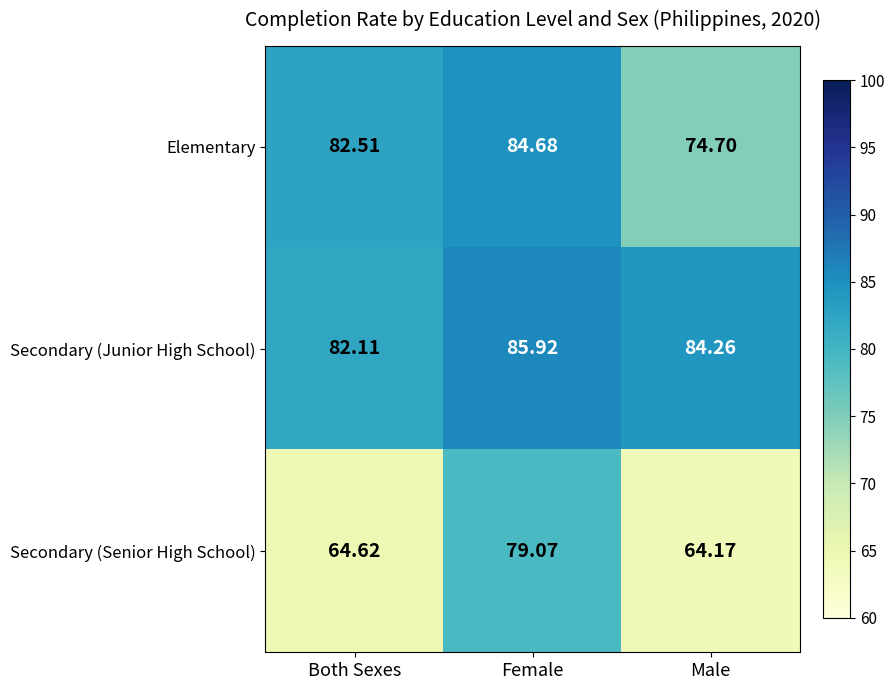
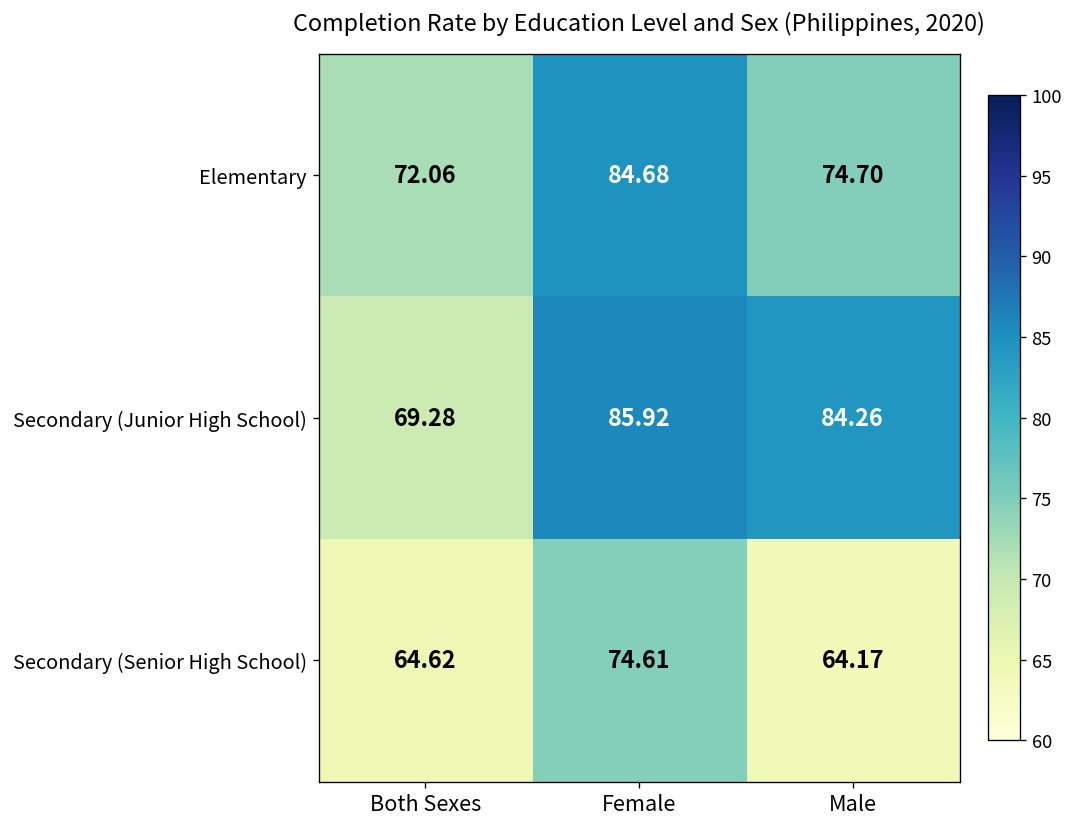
Elementary, Both Sexes: 82.51 -> 72.06
Secondary (Junior High School), Both Sexes: 82.11 -> 69.28
Secondary (Senior High School), Female: 79.07 -> 74.61
